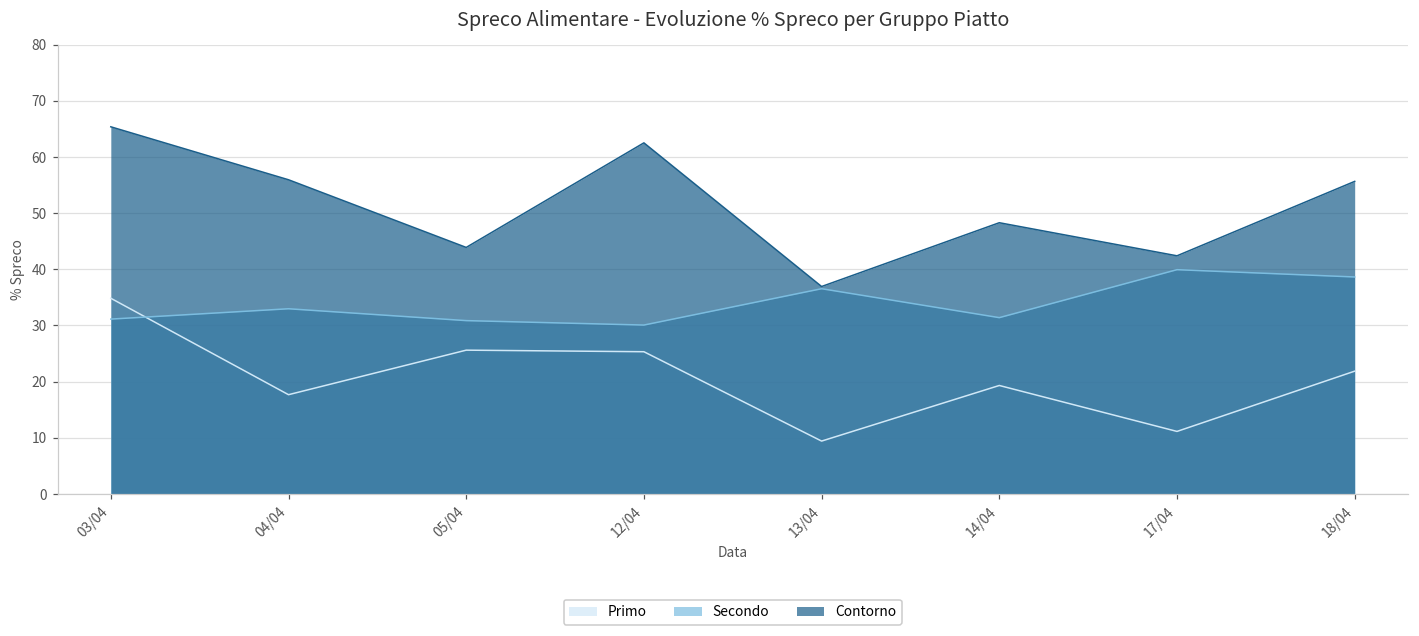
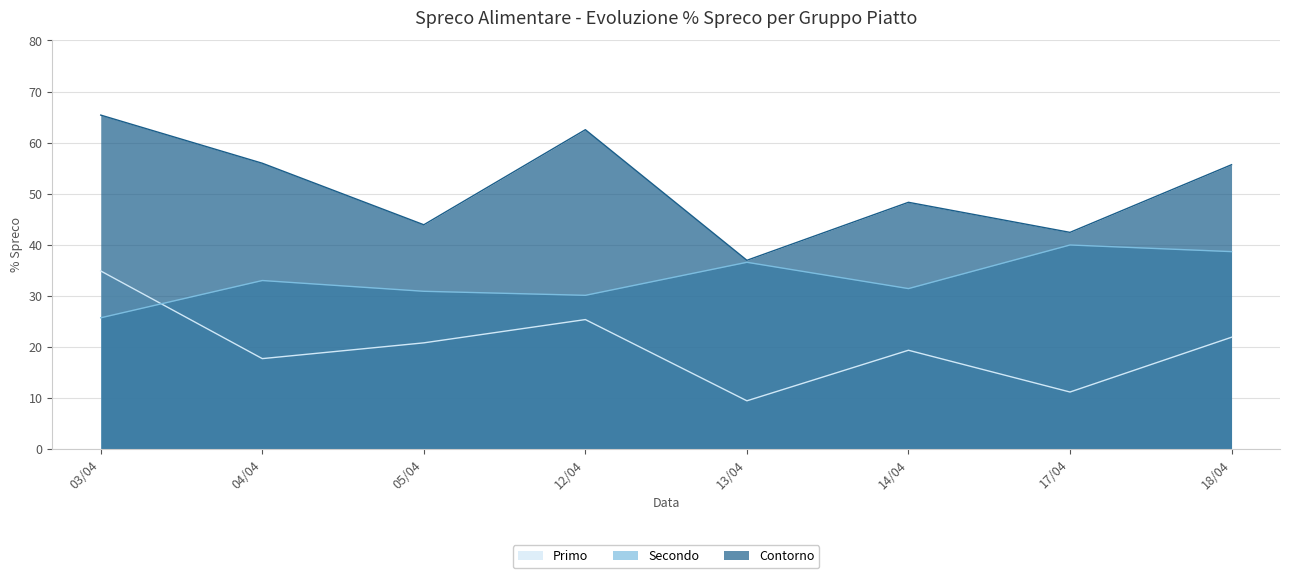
Secondo, 03/04: 31 -> 26
Primo, 05/04: 26 -> 21
